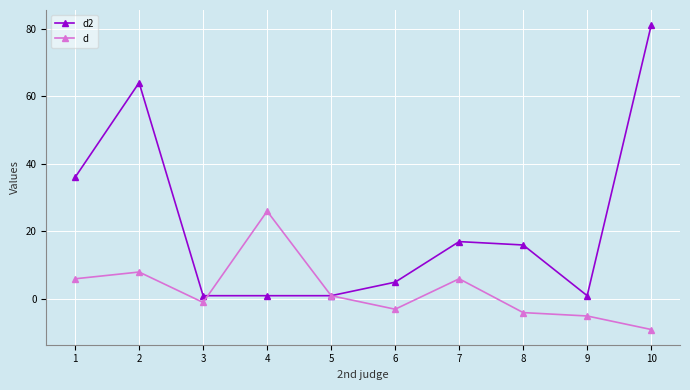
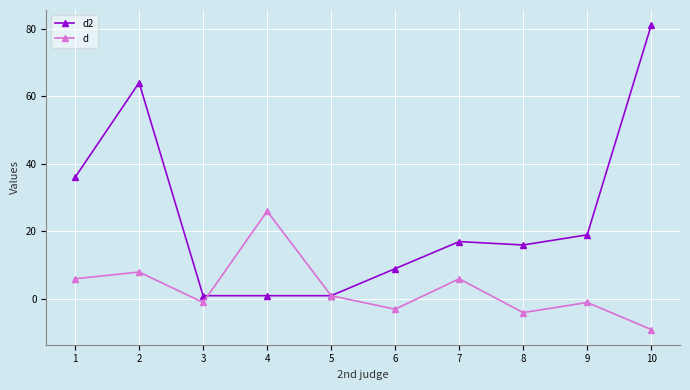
d2, 6: 5 -> 9
d2, 9: 1 -> 19
d, 9: -5 -> -1
